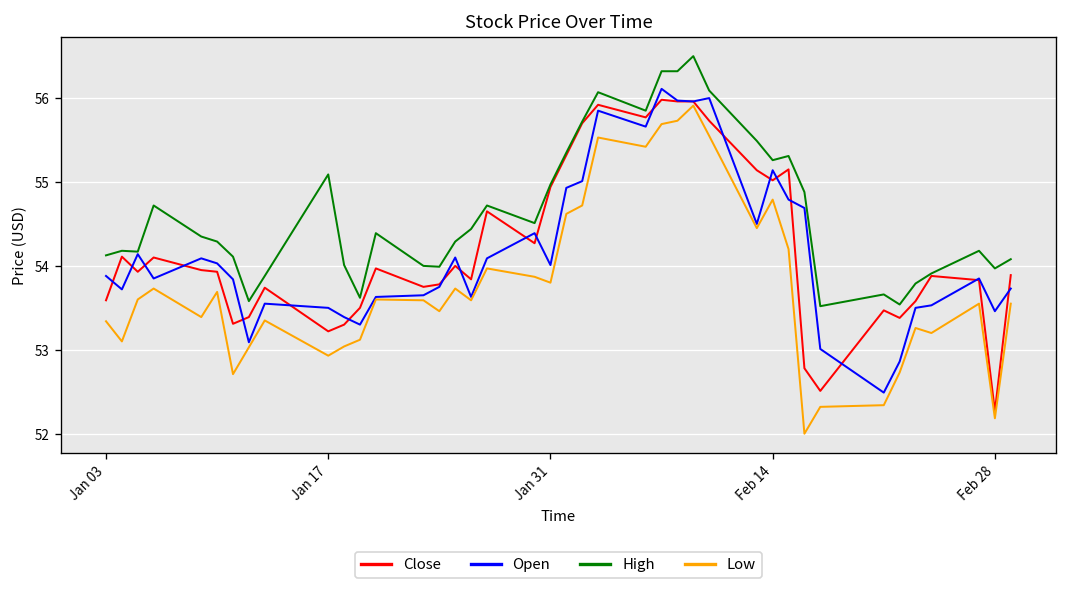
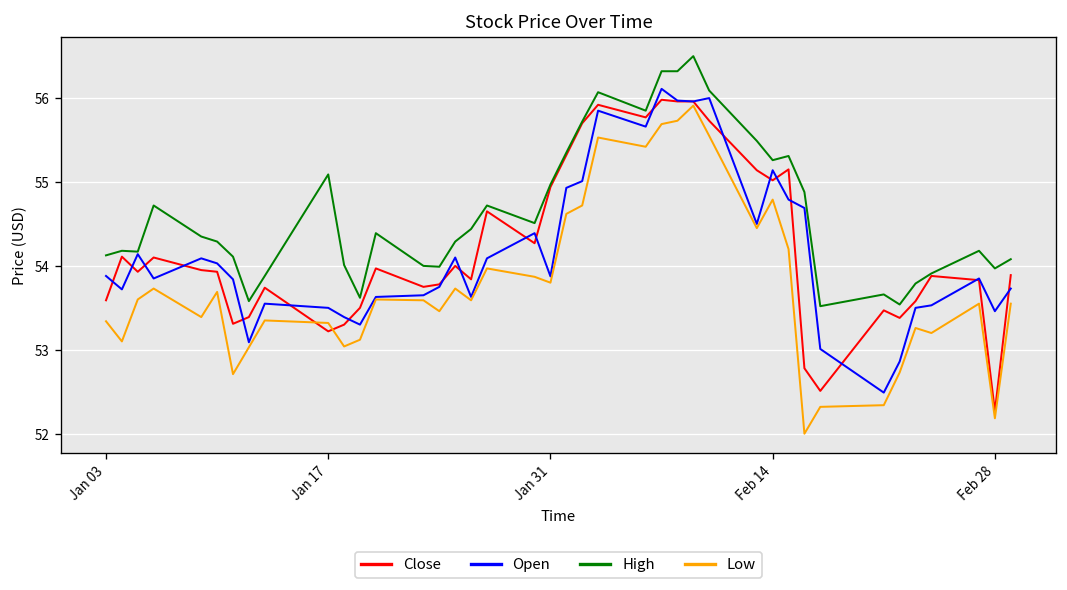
Low, Jan 17: 52.9 -> 53.3
Open, Jan 31: 54.0 -> 53.9
